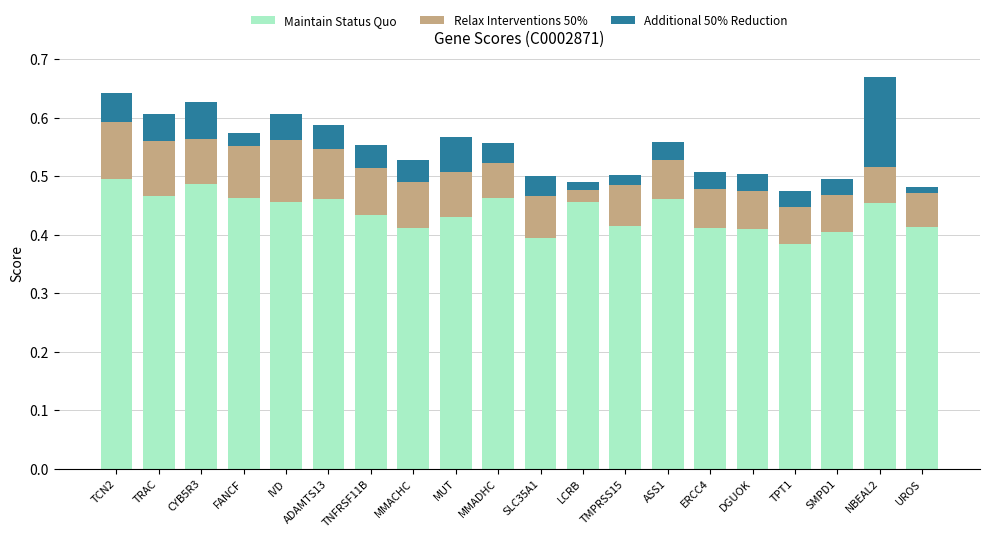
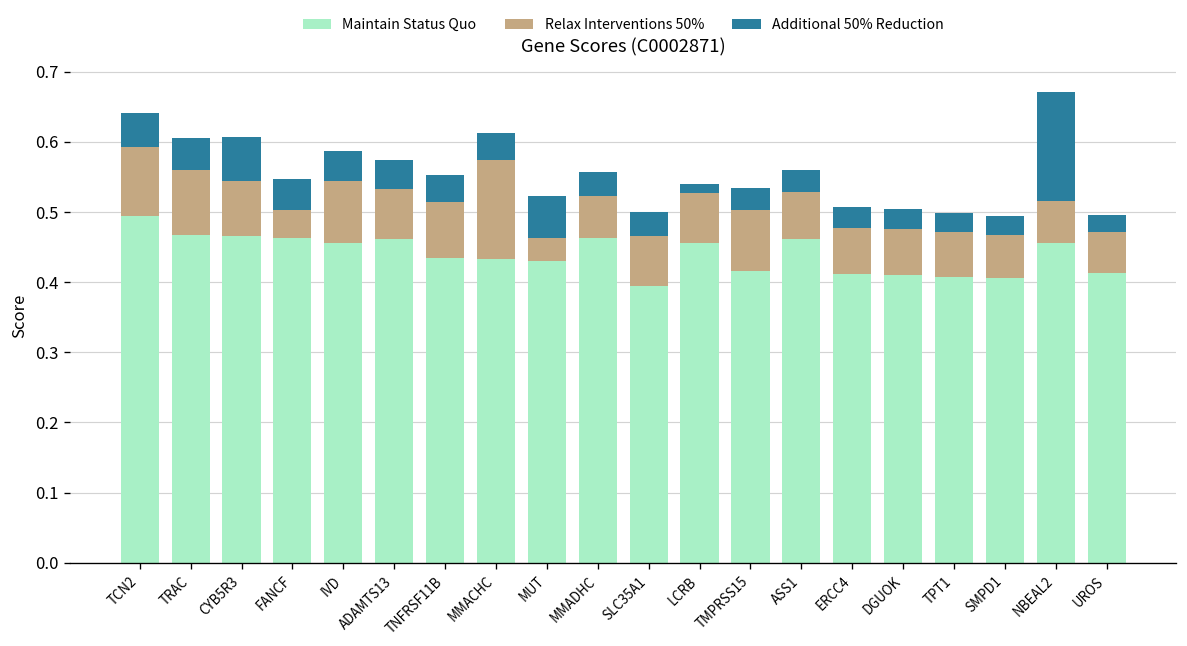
Maintain Status Quo, CYB5R3: 0.49 -> 0.47
Relax Interventions 50%, FANCF: 0.09 -> 0.04
Additional 50% Reduction, FANCF: 0.02 -> 0.04
Relax Interventions 50%, IVD: 0.11 -> 0.09
Relax Interventions 50%, ADAMTS13: 0.08 -> 0.07
Maintain Status Quo, MMACHC: 0.41 -> 0.43
Relax Interventions 50%, MMACHC: 0.08 -> 0.14
Relax Interventions 50%, MUT: 0.08 -> 0.03
Relax Interventions 50%, LCRB: 0.02 -> 0.07
Relax Interventions 50%, TMPRSS15: 0.07 -> 0.09
Additional 50% Reduction, TMPRSS15: 0.02 -> 0.03
Maintain Status Quo, TPT1: 0.38 -> 0.41
Additional 50% Reduction, UROS: 0.01 -> 0.03
